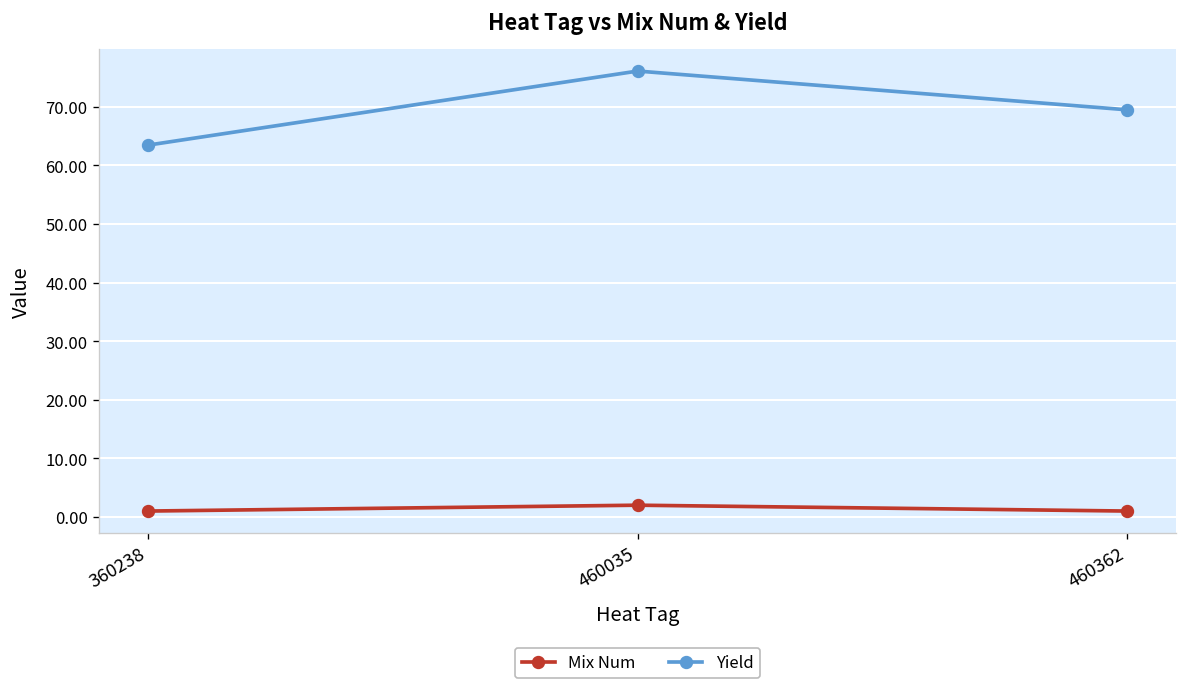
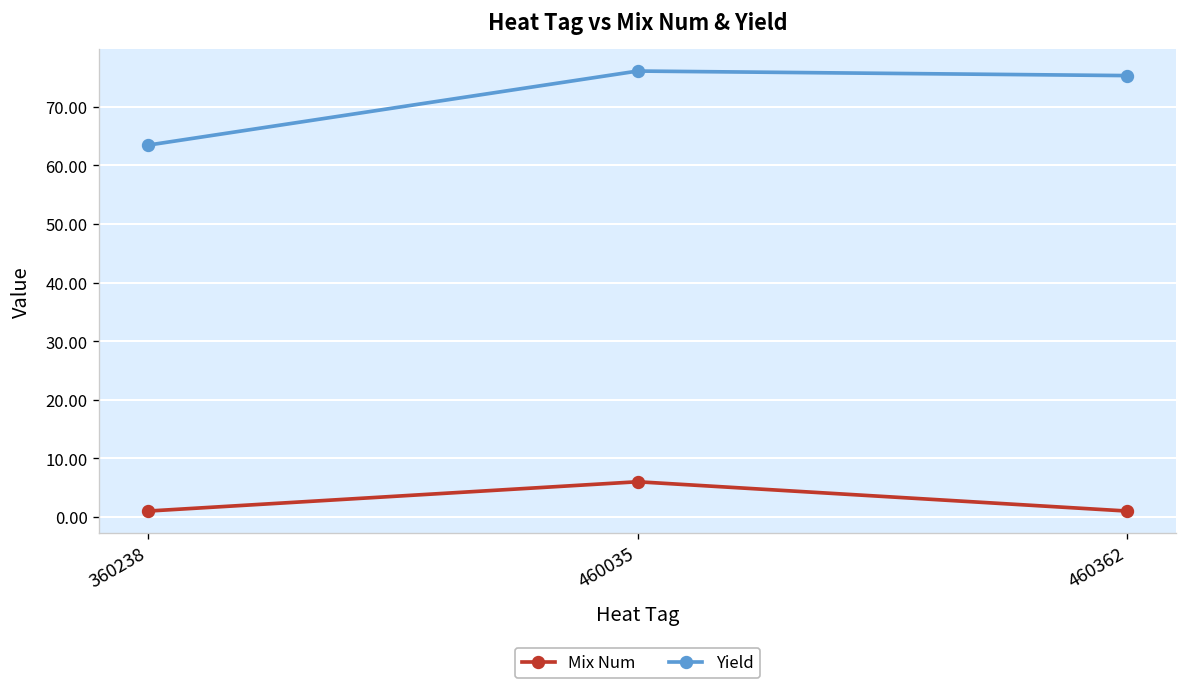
Mix Num, 460035: 2 -> 6
Yield, 460362: 69 -> 75
